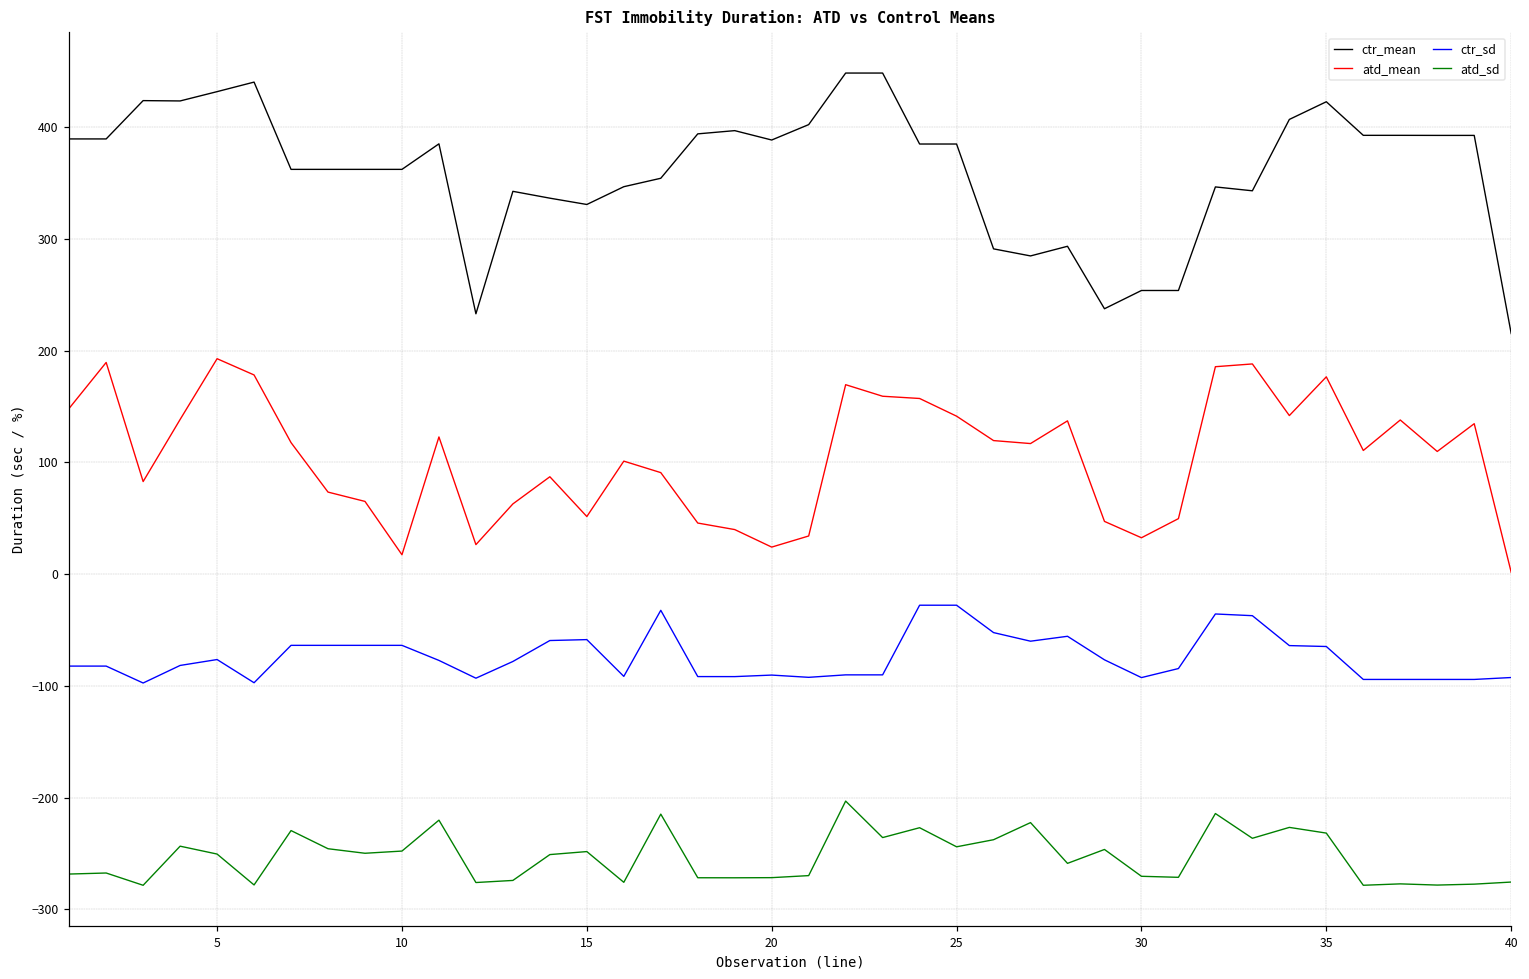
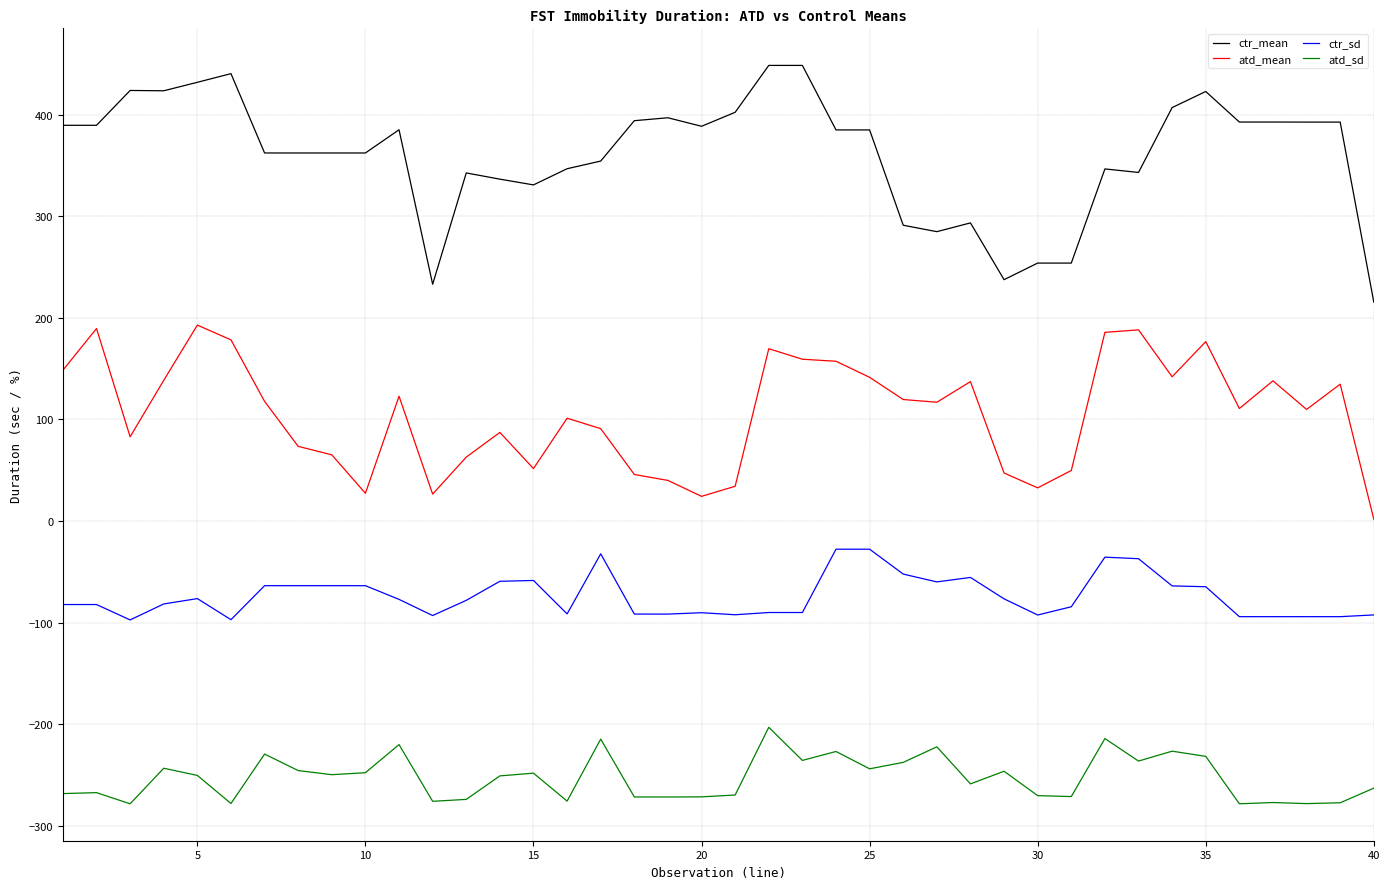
atd_mean, 10: 17 -> 27
atd_sd, 40: -276 -> -263
